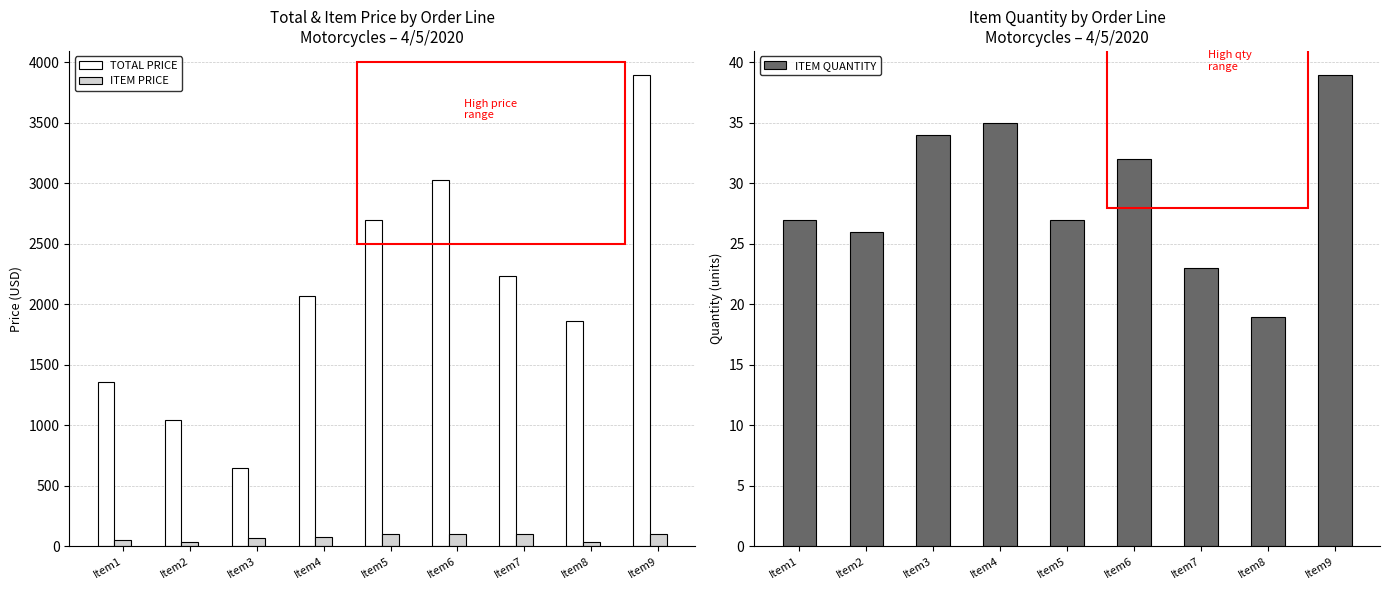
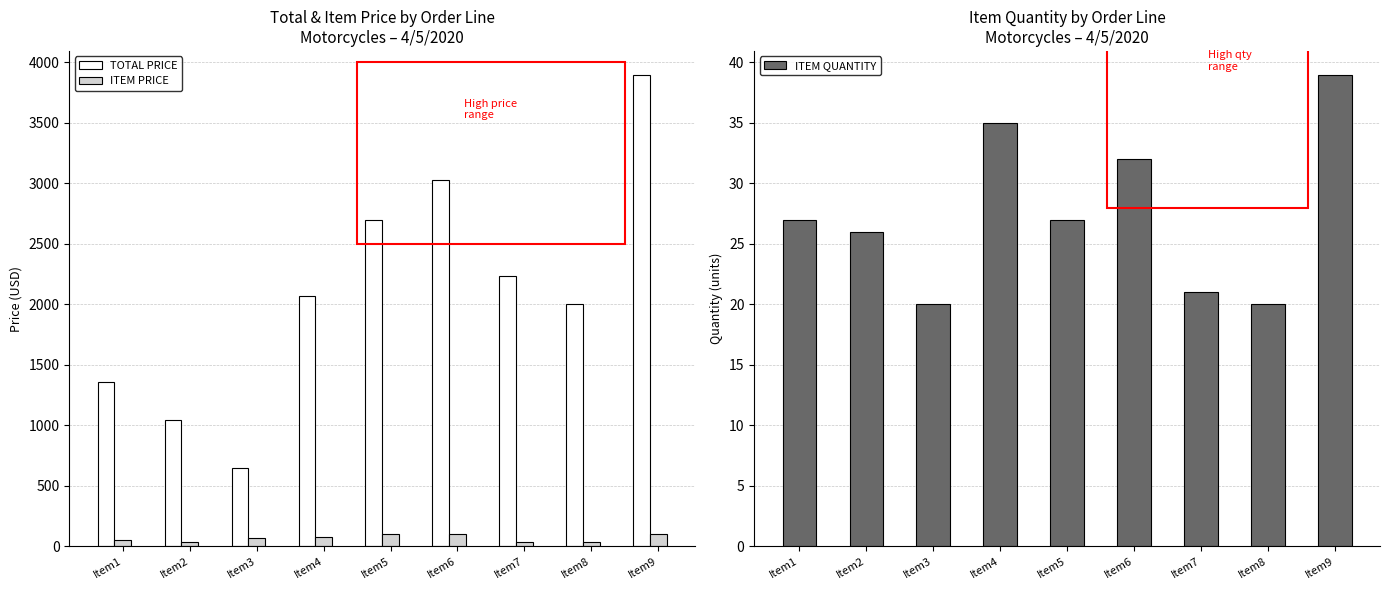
Total & Item Price by Order Line Motorcycles – 4/5/2020, ITEM PRICE, Item7: 100 -> 30
Total & Item Price by Order Line Motorcycles – 4/5/2020, TOTAL PRICE, Item8: 1860 -> 2000
Item Quantity by Order Line Motorcycles – 4/5/2020, Item3: 34 -> 20
Item Quantity by Order Line Motorcycles – 4/5/2020, Item7: 23 -> 21
Item Quantity by Order Line Motorcycles – 4/5/2020, Item8: 19 -> 20
